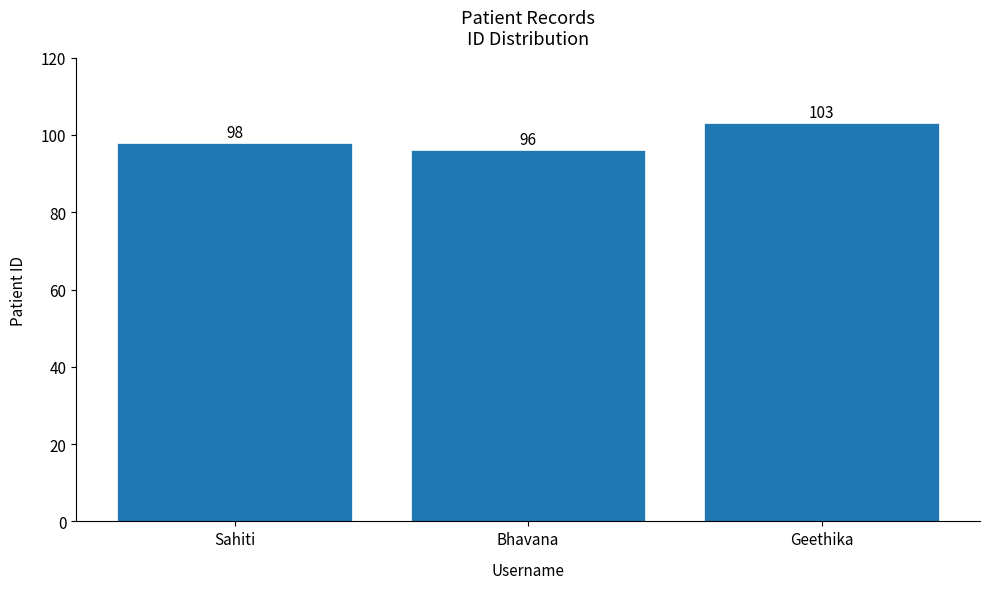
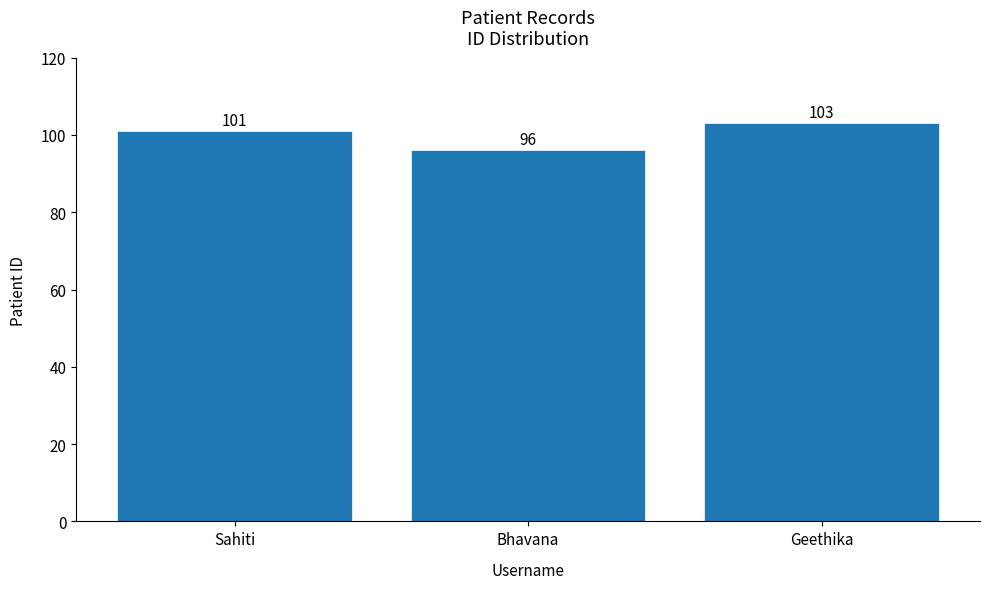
Sahiti: 98 -> 101
